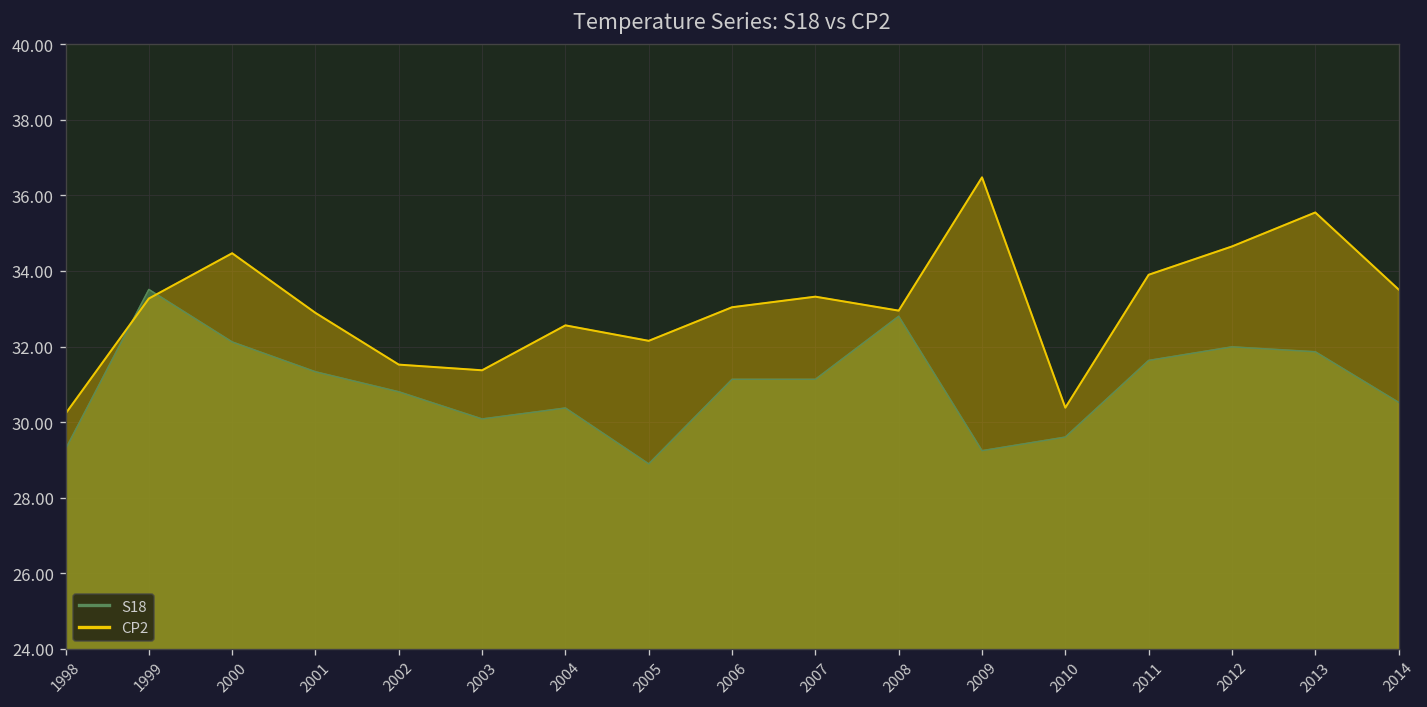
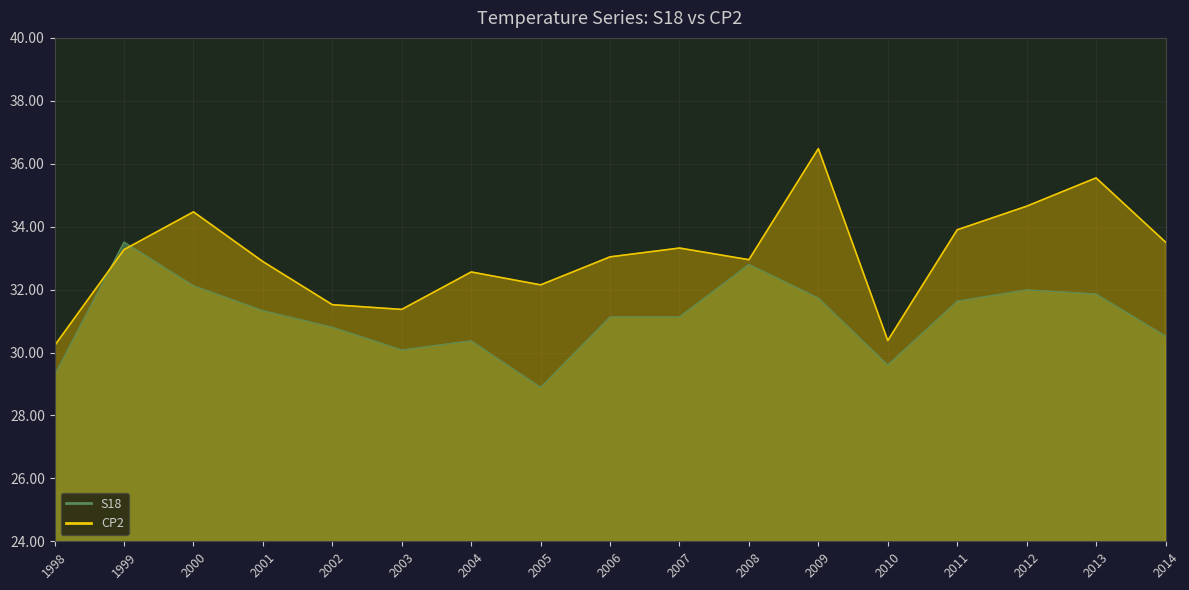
S18, 2009: 29.2 -> 31.7
